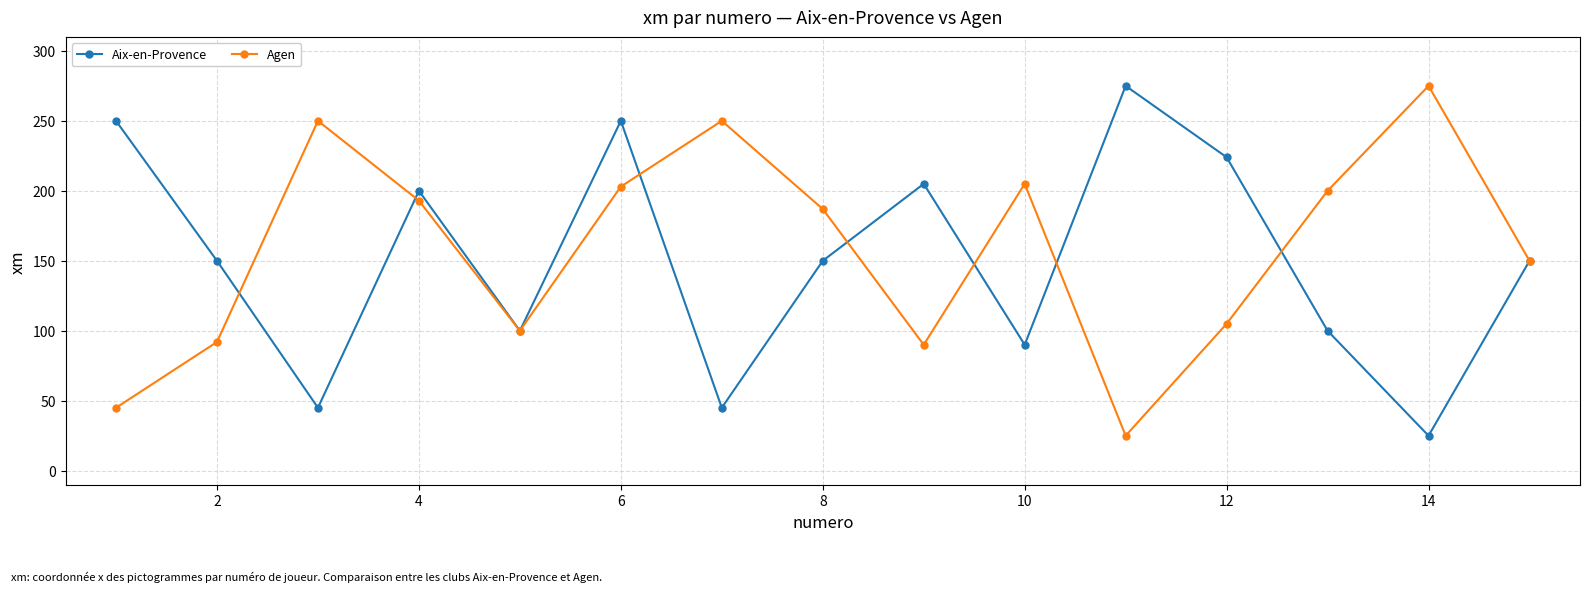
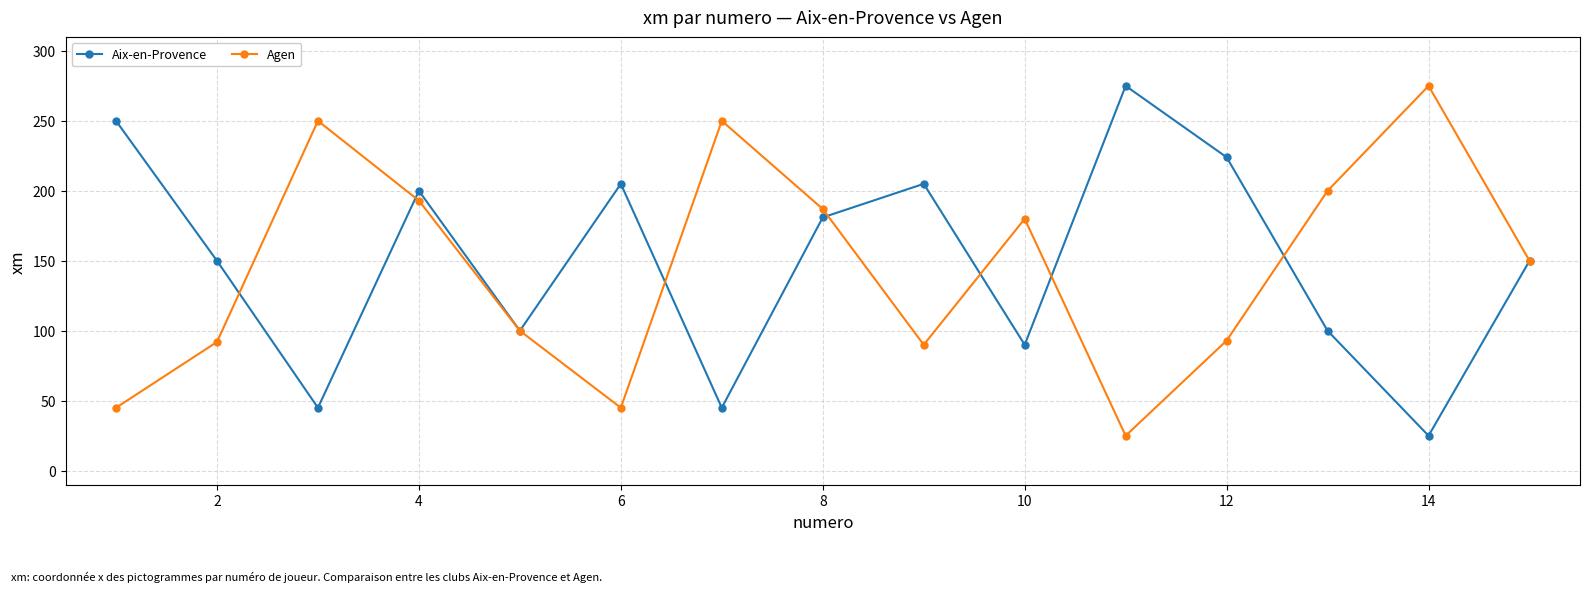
Aix-en-Provence, 6: 250 -> 205
Agen, 6: 203 -> 45
Aix-en-Provence, 8: 150 -> 181
Agen, 10: 205 -> 180
Agen, 12: 105 -> 93
